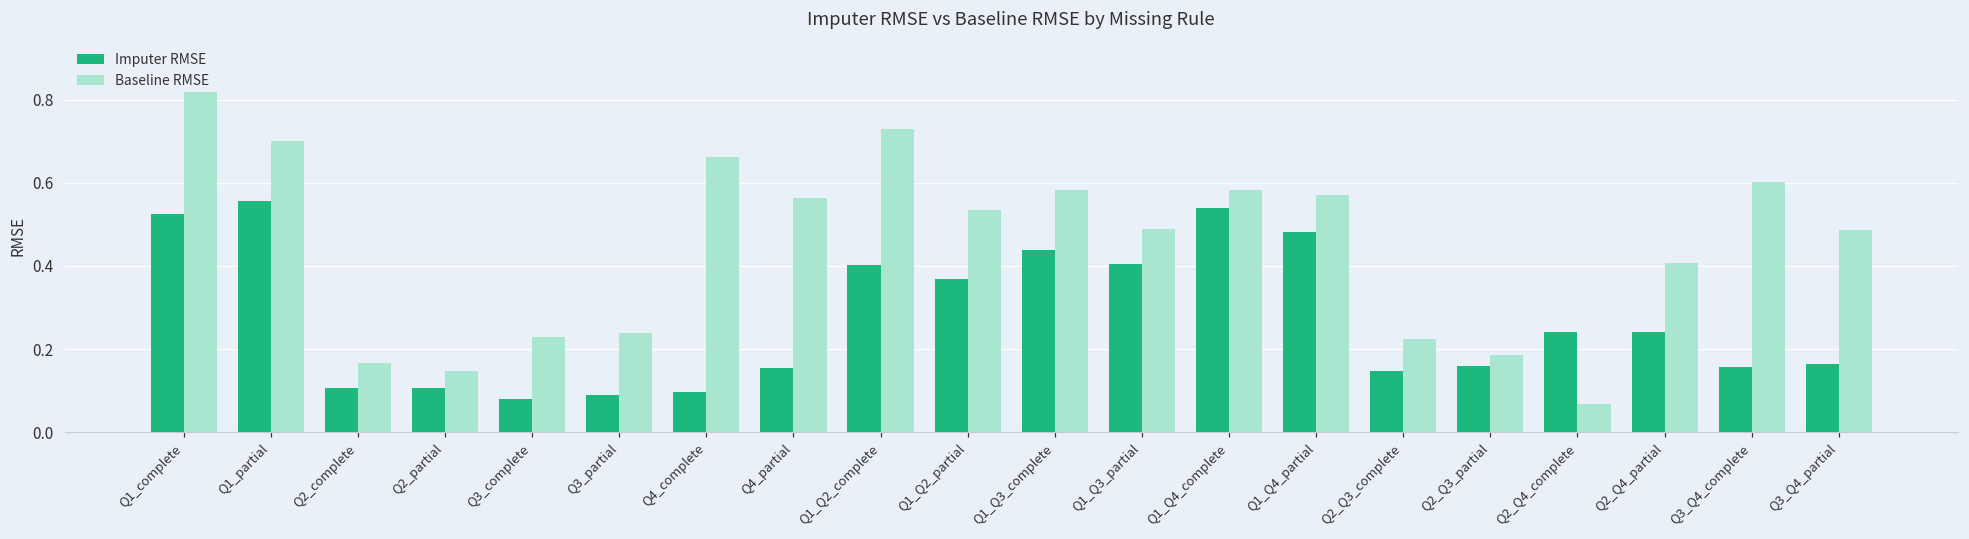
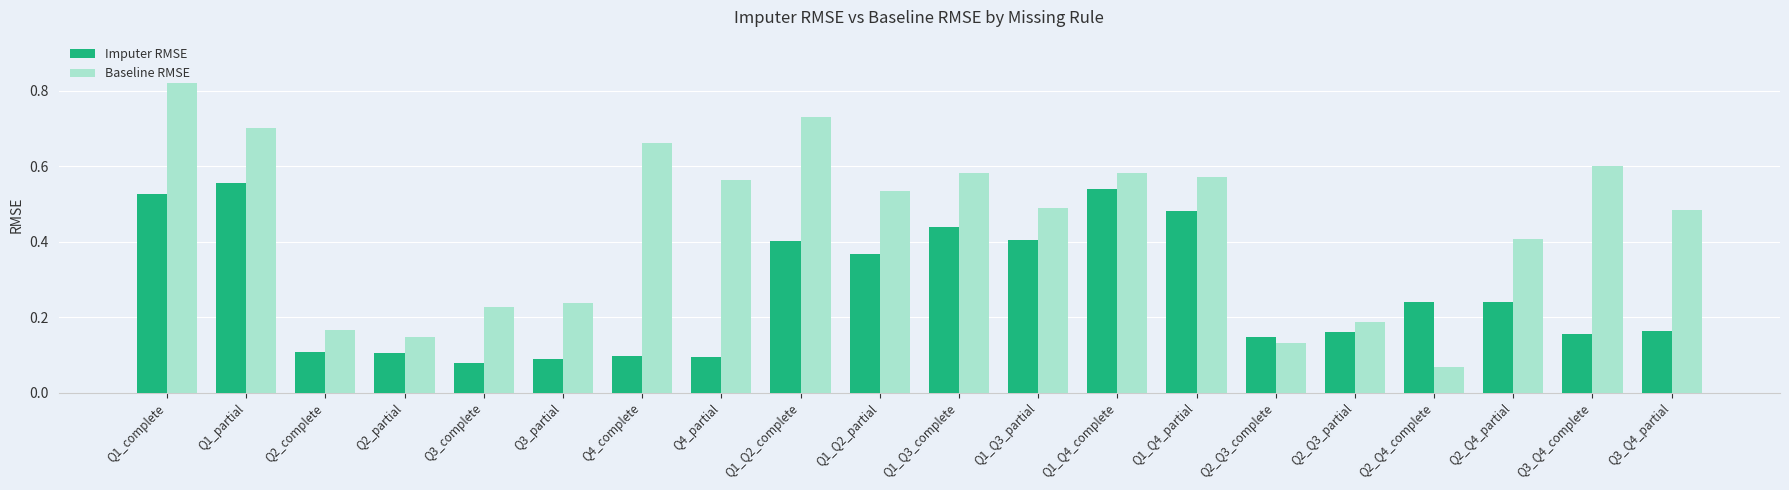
Imputer RMSE, Q4_partial: 0.15 -> 0.10
Baseline RMSE, Q2_Q3_complete: 0.22 -> 0.13
